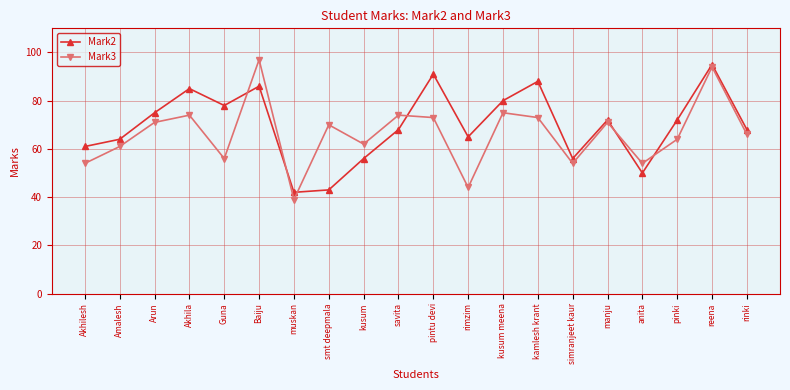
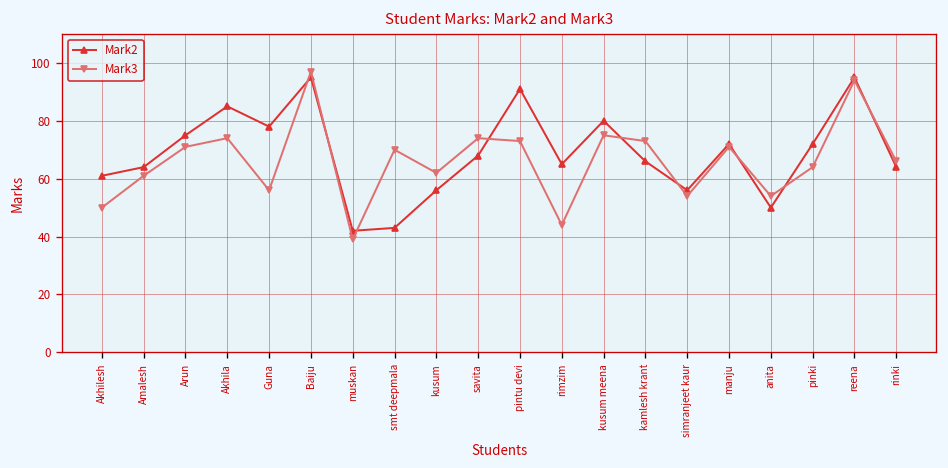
Mark3, Akhilesh: 54 -> 50
Mark2, Baiju: 86 -> 95
Mark2, kamlesh krant: 88 -> 66
Mark2, rinki: 68 -> 64
